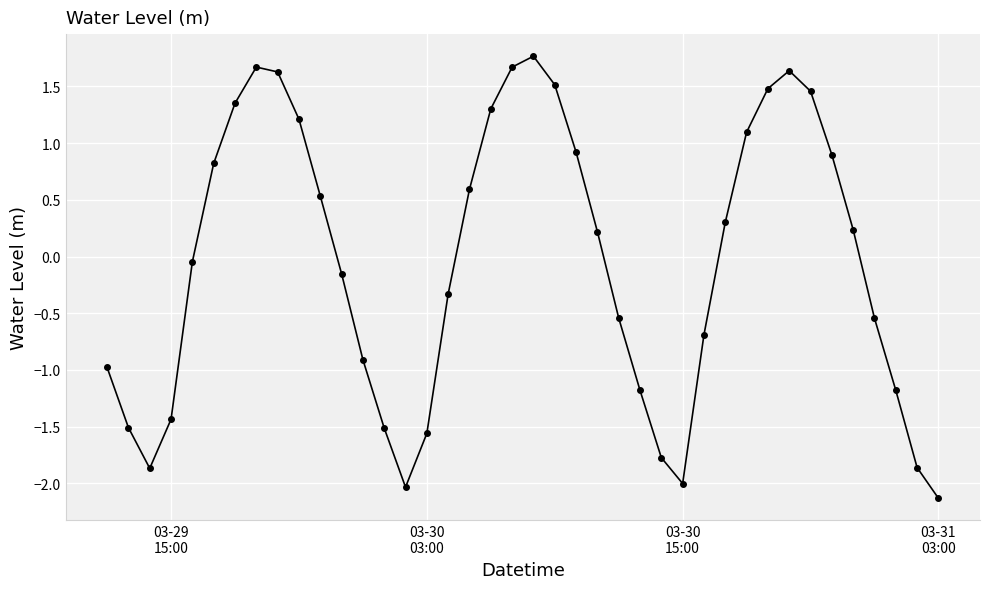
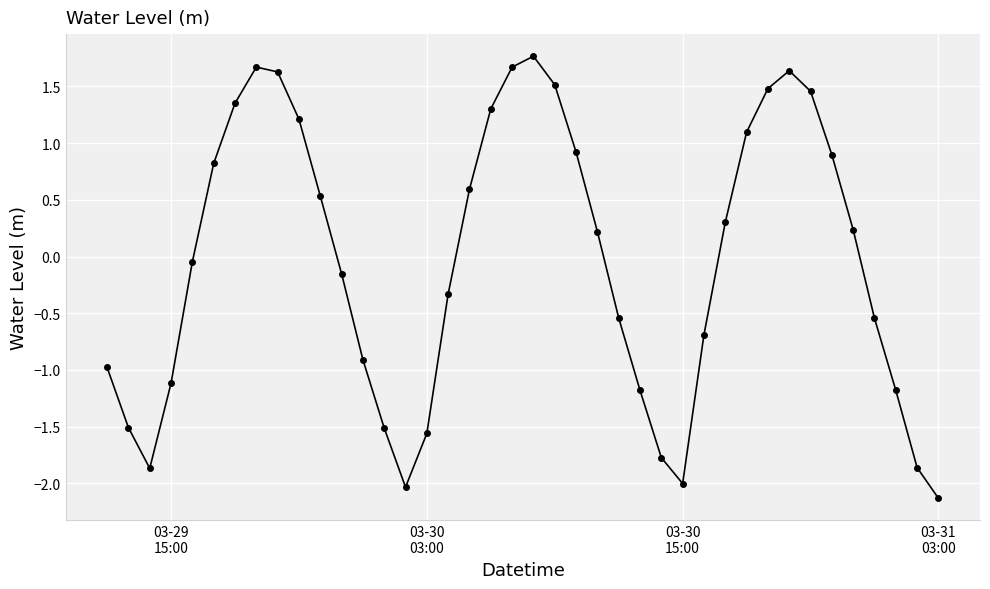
03-29 15:00: -1.43 -> -1.12
